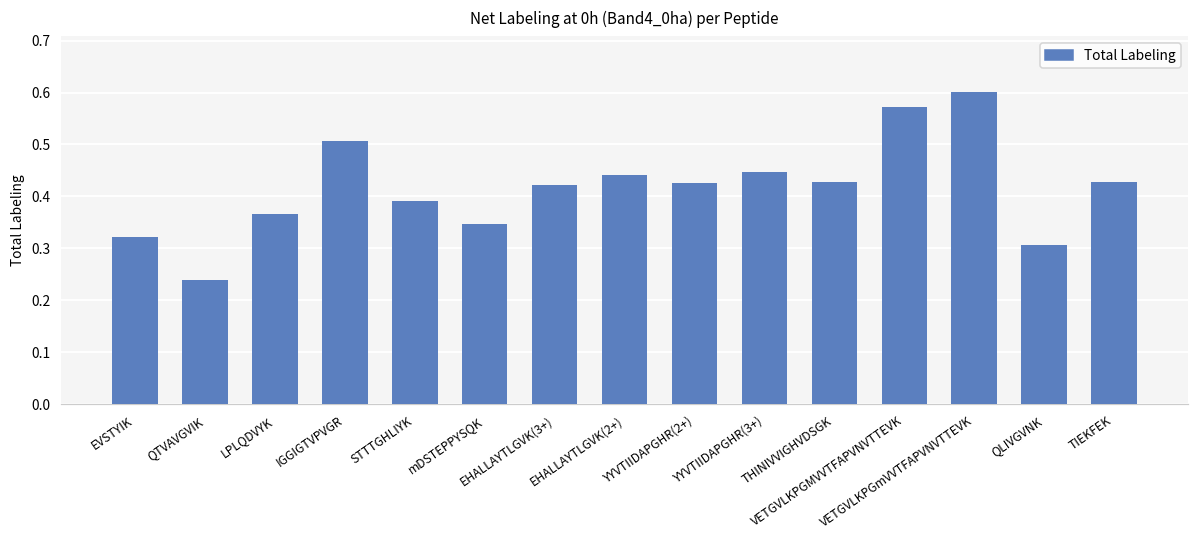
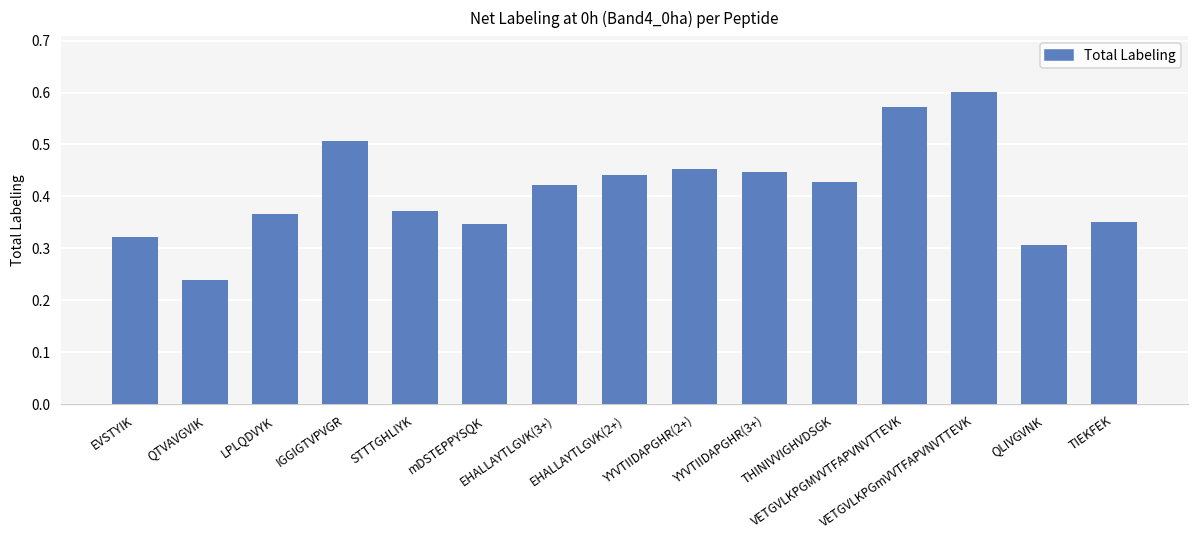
STTTGHLIYK: 0.39 -> 0.37
YYVTIIDAPGHR(2+): 0.43 -> 0.45
TIEKFEK: 0.43 -> 0.35
